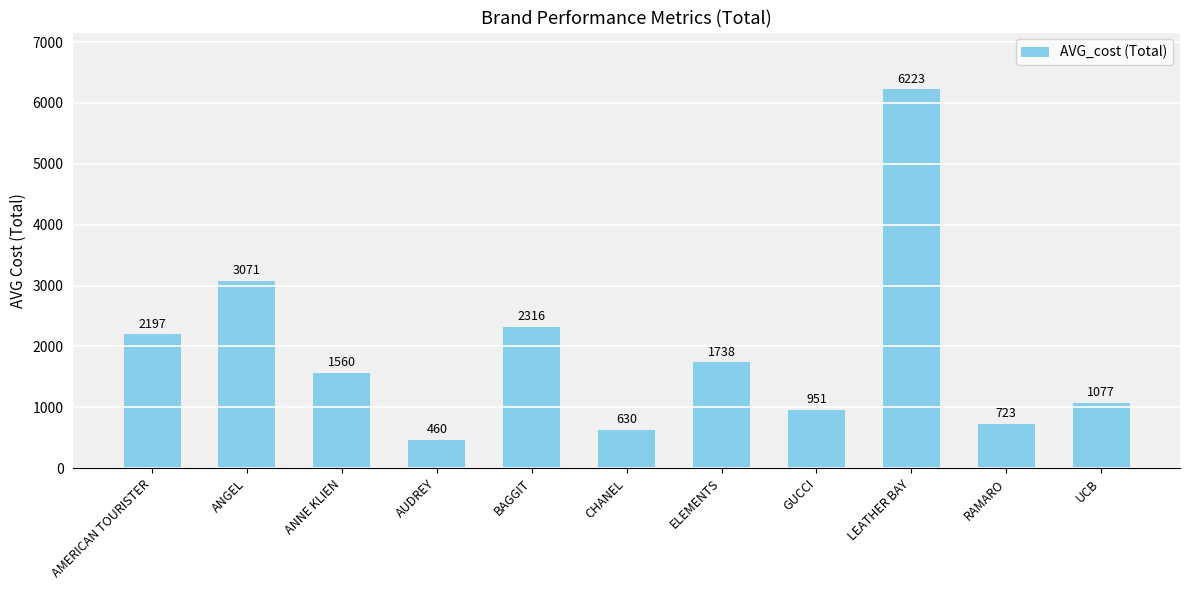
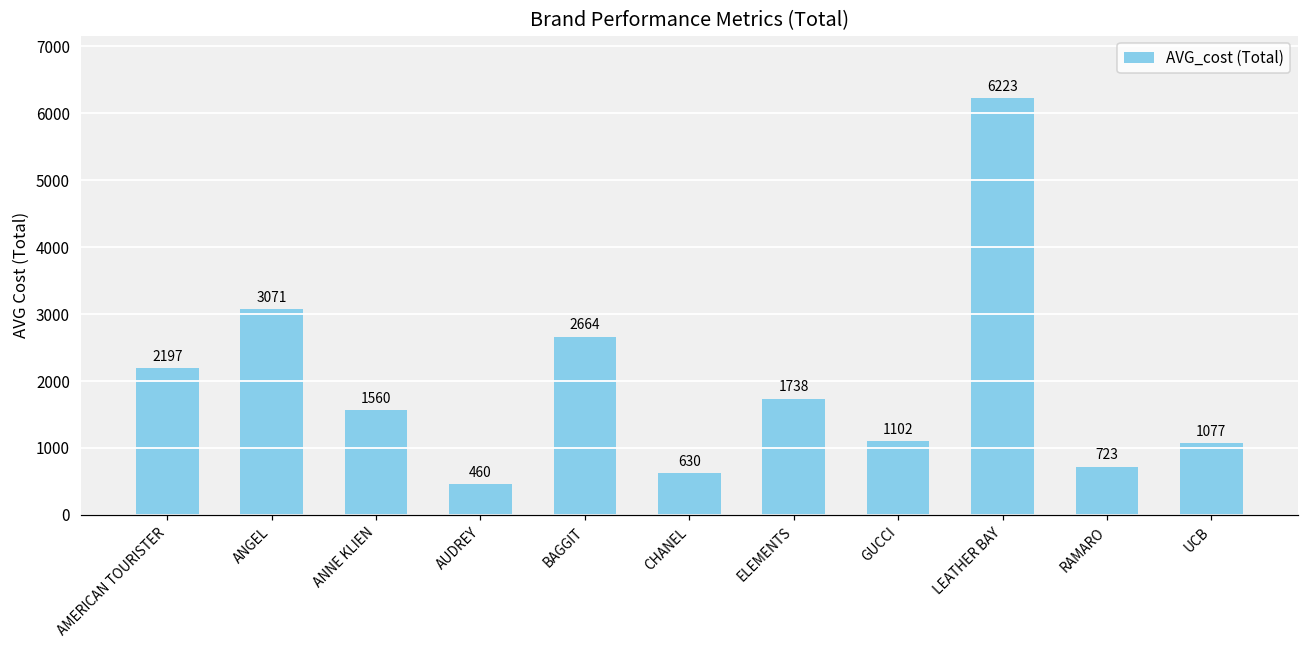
BAGGIT: 2316 -> 2664
GUCCI: 951 -> 1102
